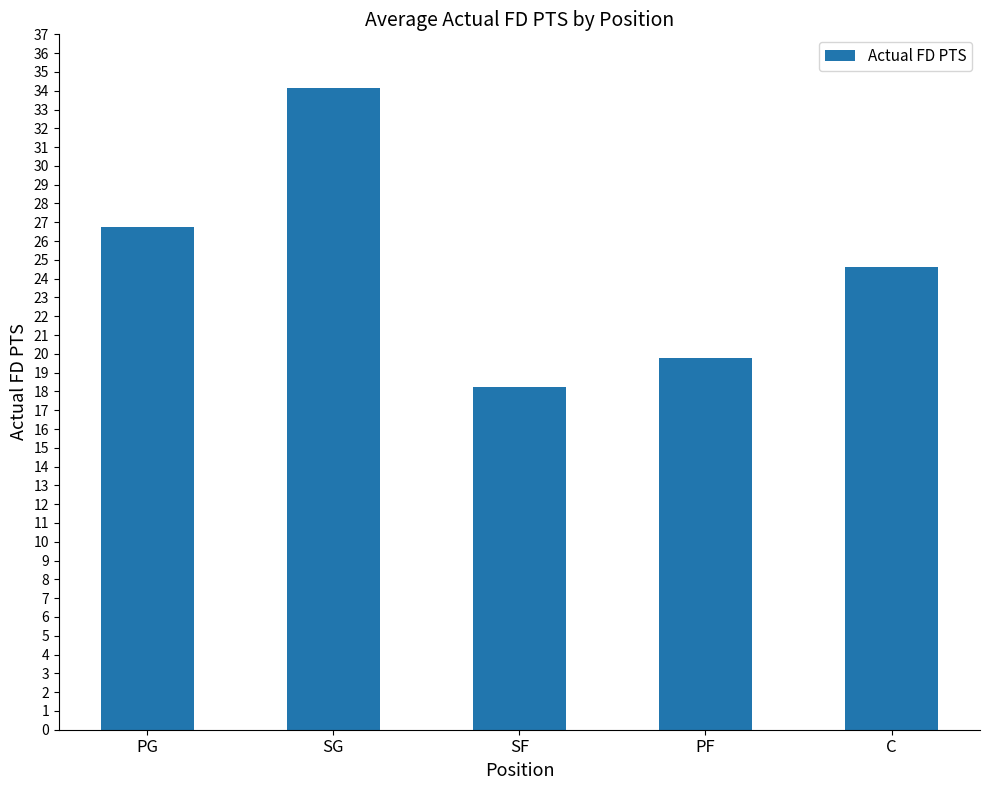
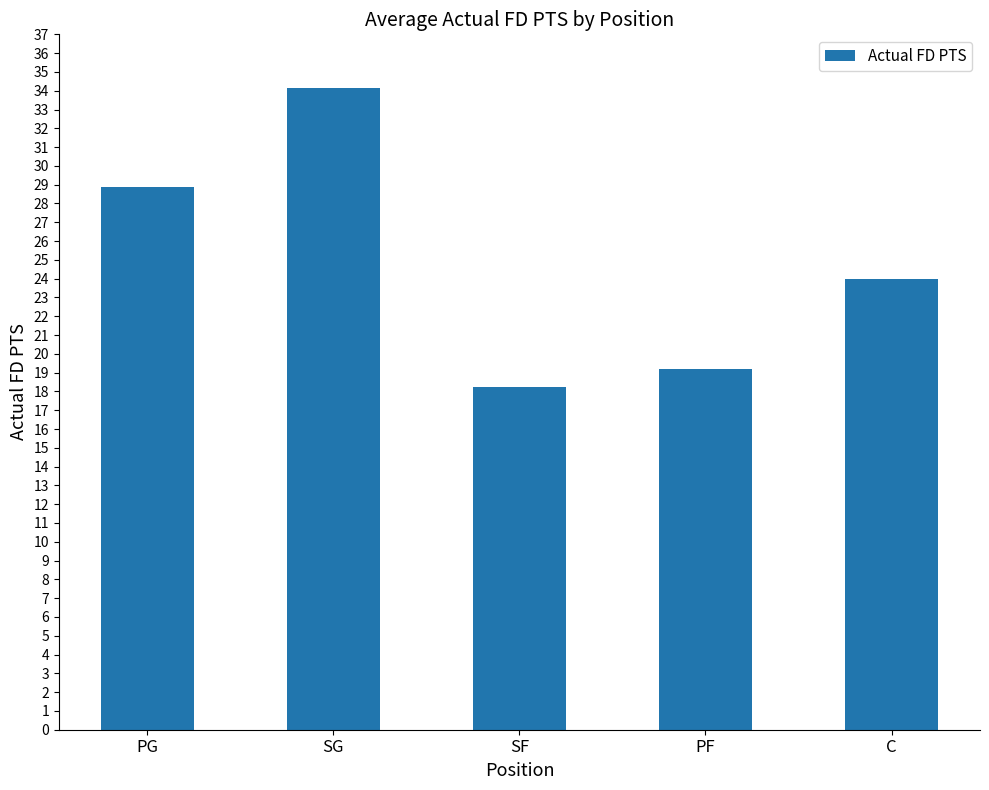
PG: 26.8 -> 28.9
PF: 19.8 -> 19.2
C: 24.6 -> 24.0
